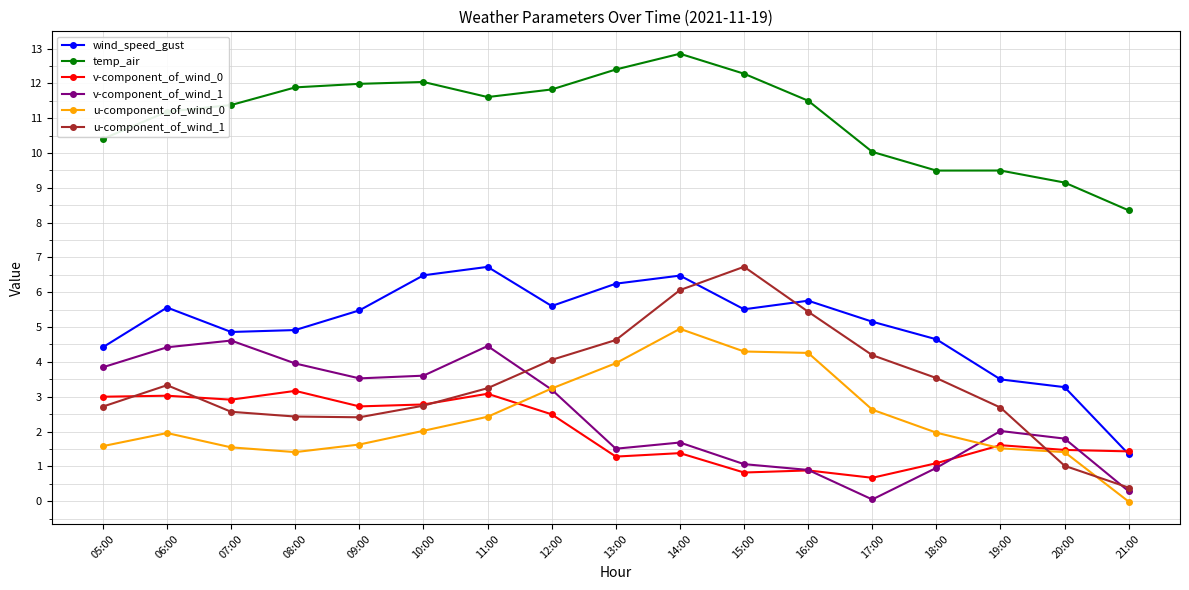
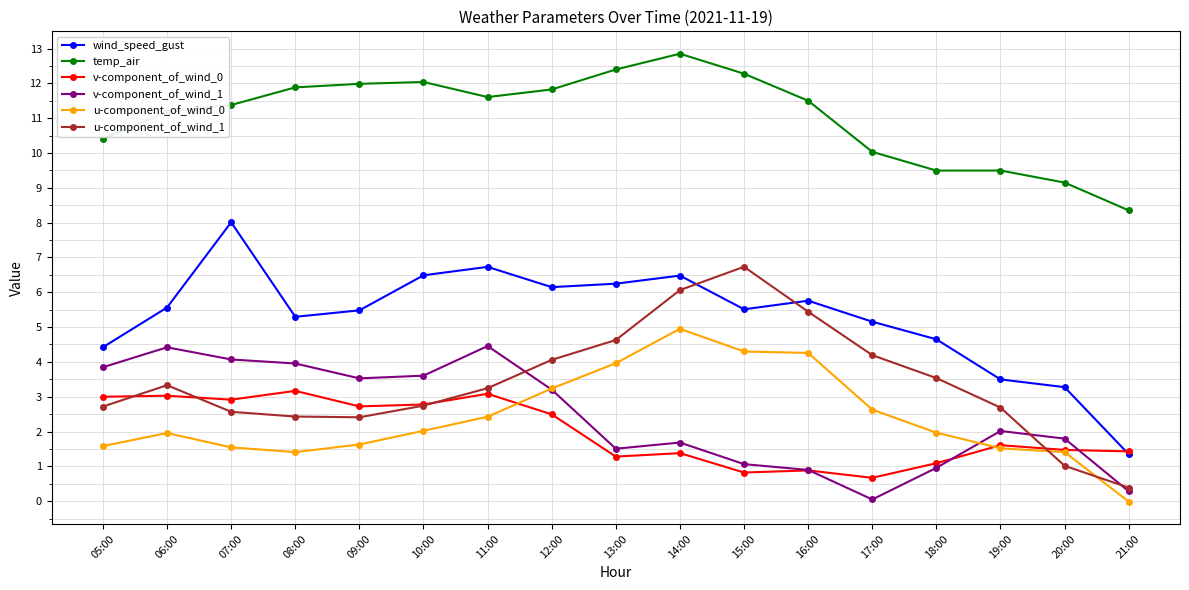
wind_speed_gust, 07:00: 4.9 -> 8.0
v-component_of_wind_1, 07:00: 4.6 -> 4.1
wind_speed_gust, 08:00: 4.9 -> 5.3
wind_speed_gust, 12:00: 5.6 -> 6.1
